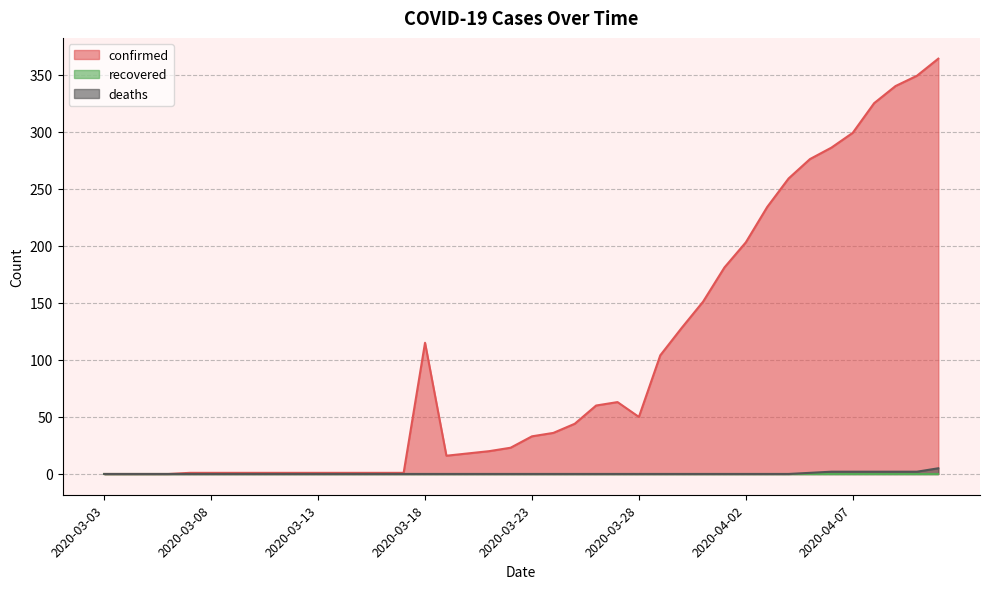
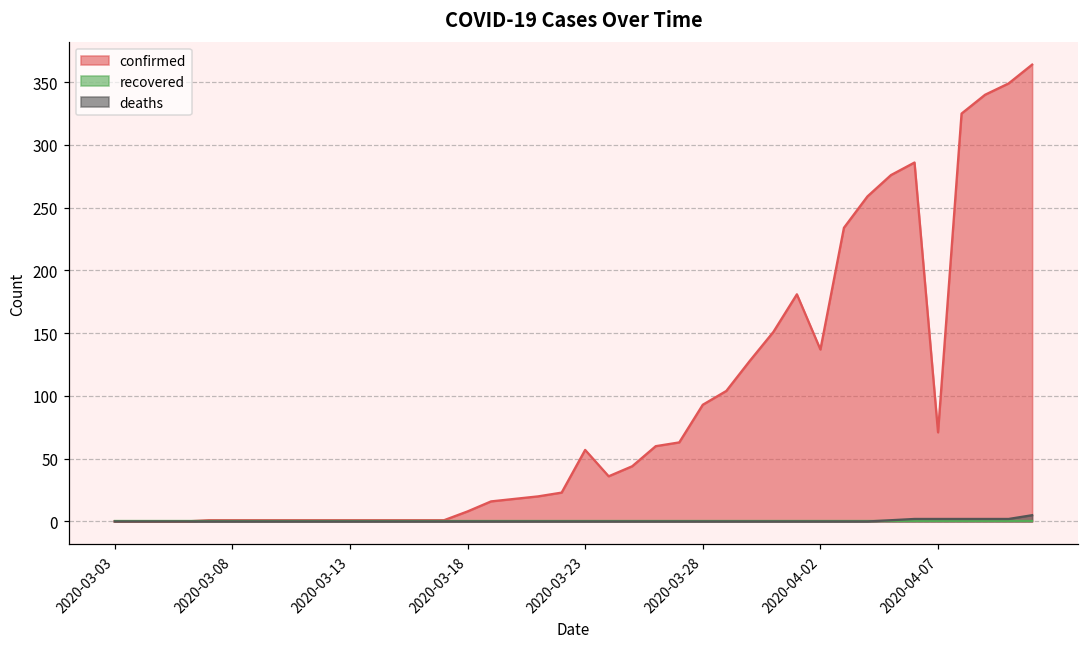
confirmed, 2020-03-18: 115 -> 8
confirmed, 2020-03-23: 33 -> 57
confirmed, 2020-03-28: 50 -> 93
confirmed, 2020-04-02: 203 -> 137
confirmed, 2020-04-07: 299 -> 71
